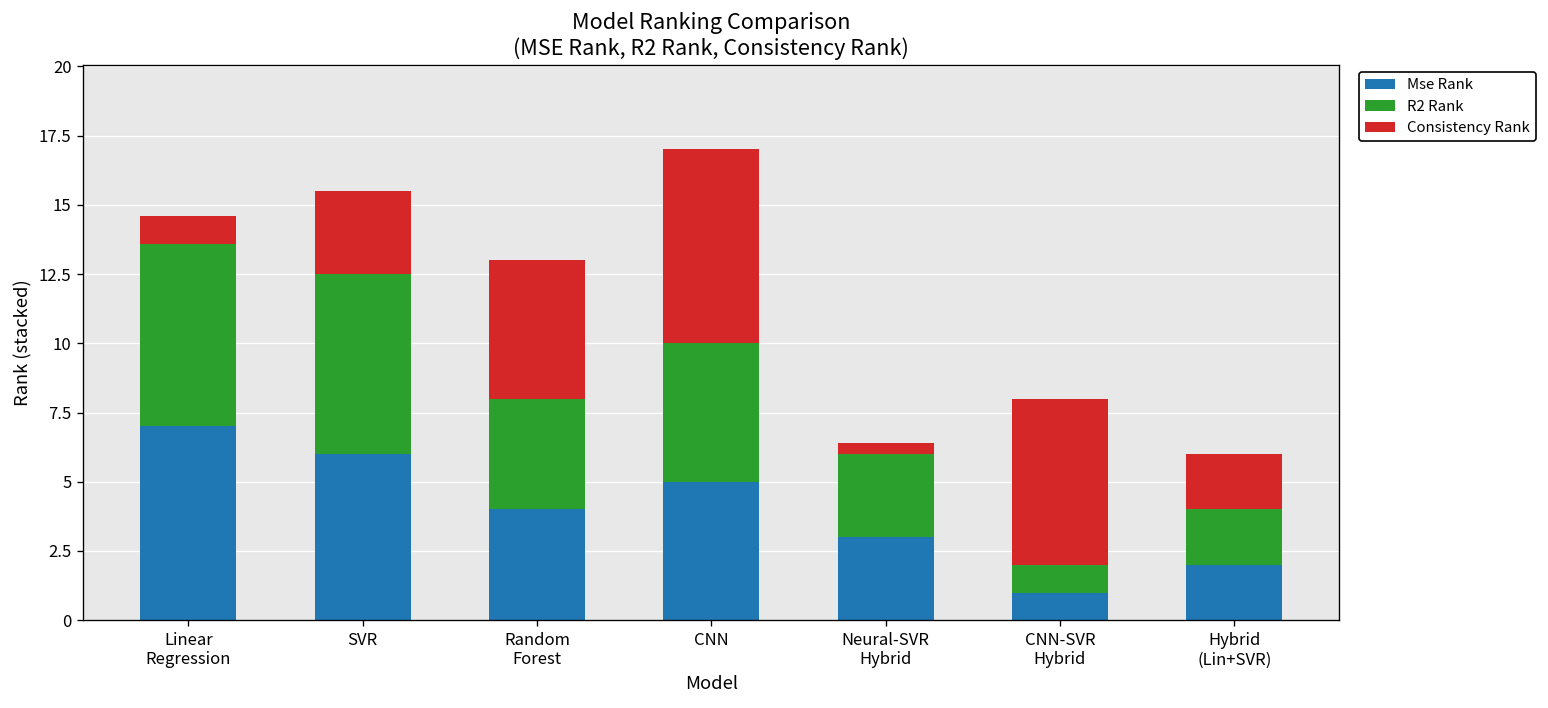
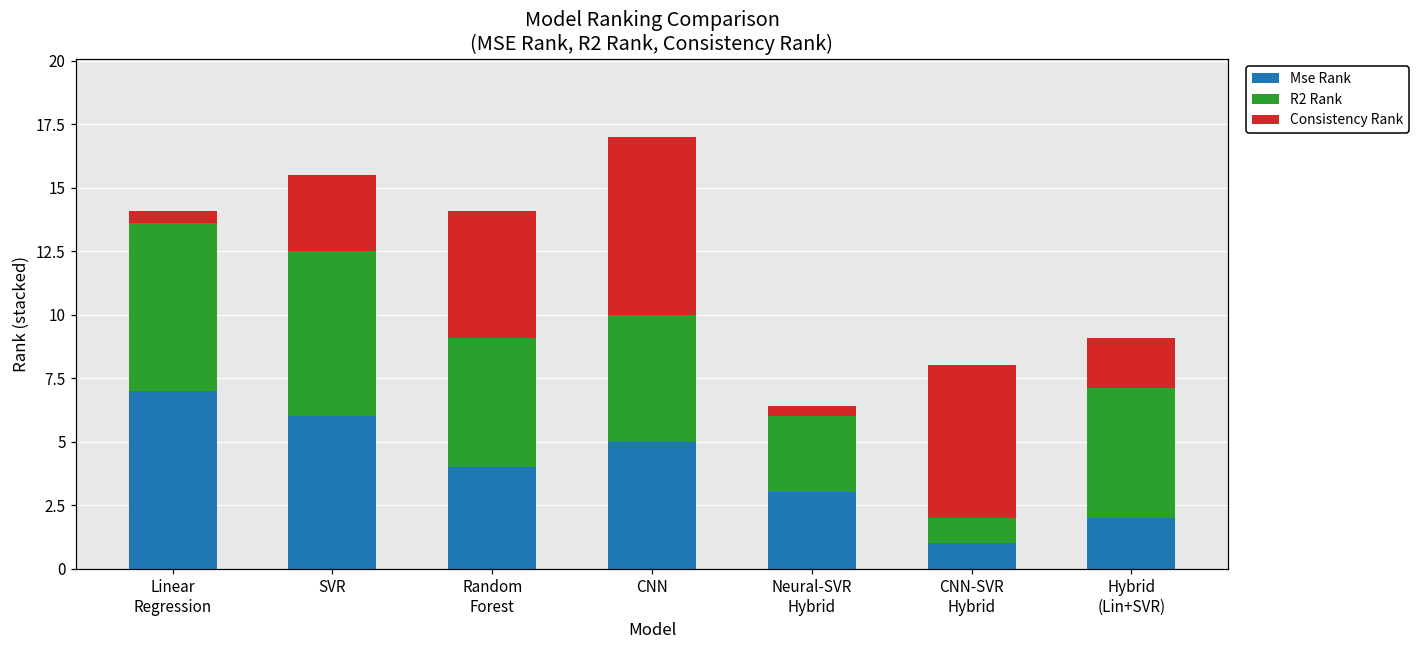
Consistency Rank, Linear Regression: 1.0 -> 0.5
R2 Rank, Random Forest: 4.0 -> 5.1
R2 Rank, Hybrid (Lin+SVR): 2.0 -> 5.1
